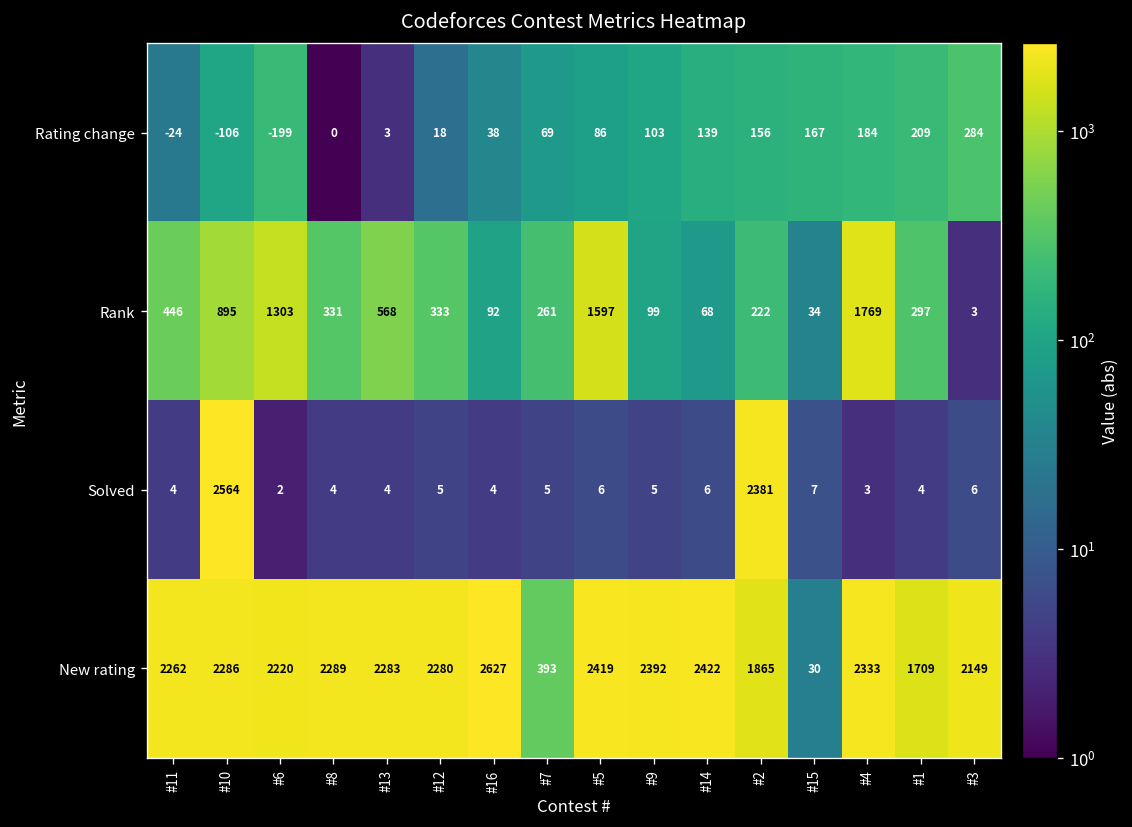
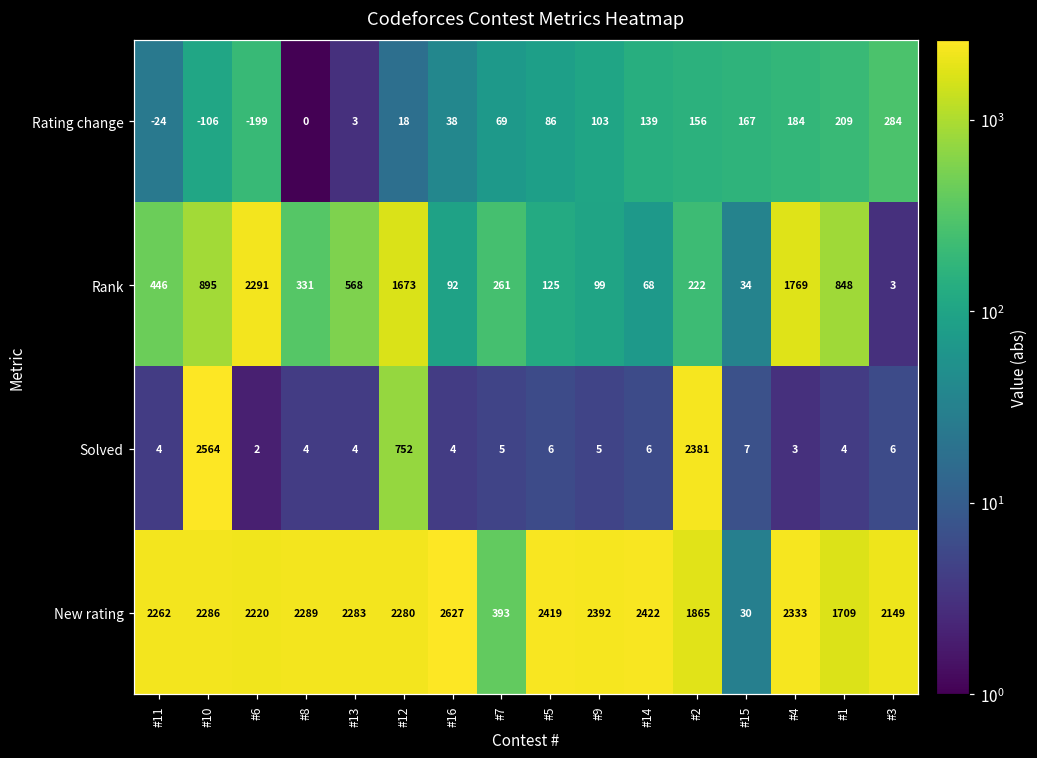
Rank, #6: 1303 -> 2291
Rank, #12: 333 -> 1673
Rank, #5: 1597 -> 125
Rank, #1: 297 -> 848
Solved, #12: 5 -> 752
